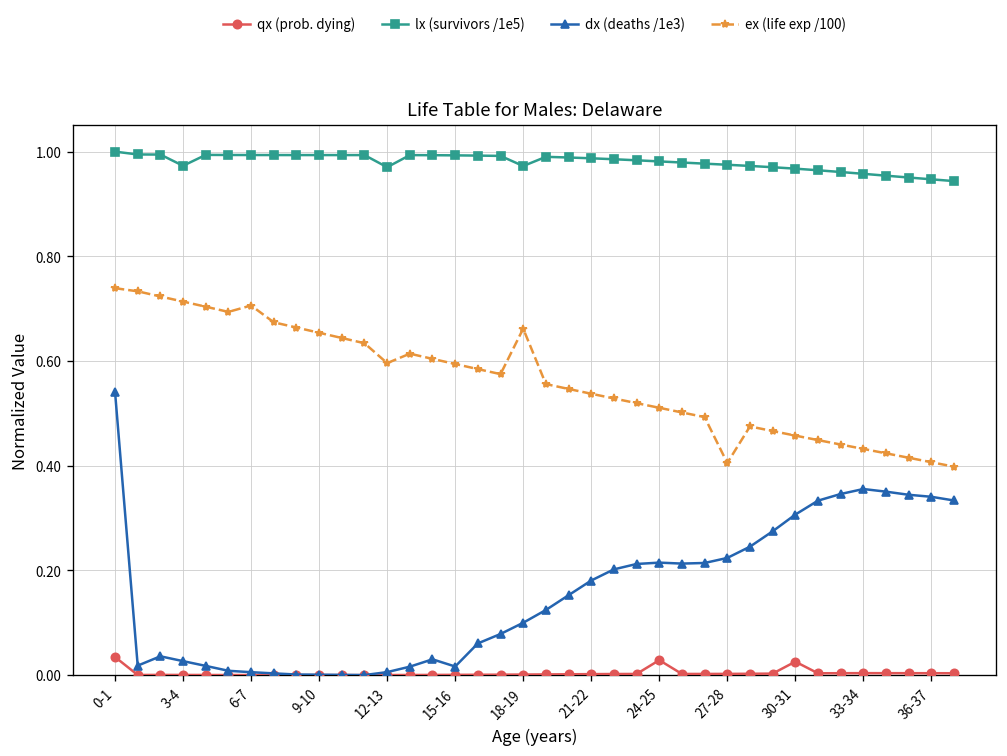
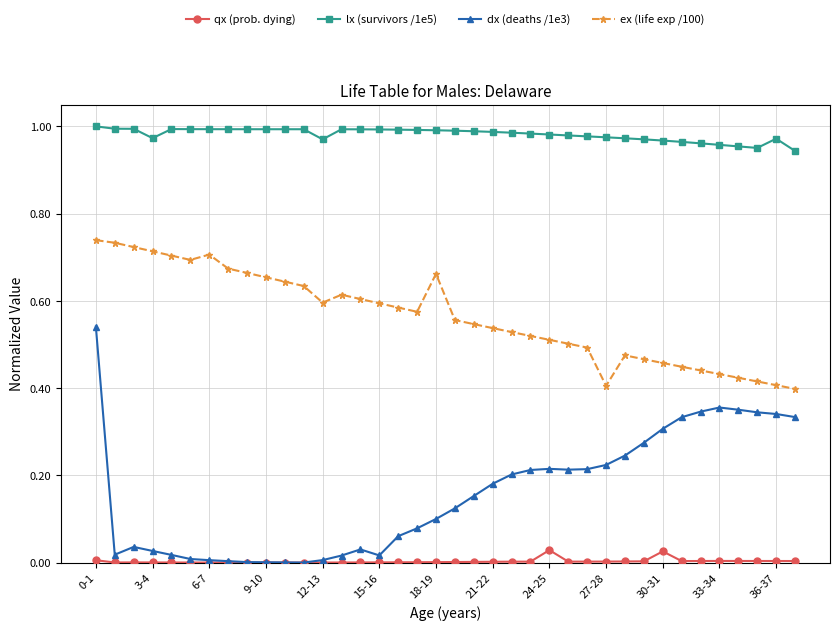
qx (prob. dying), 0-1: 0.03 -> 0.01
lx (survivors /1e5), 18-19: 0.97 -> 0.99
lx (survivors /1e5), 36-37: 0.95 -> 0.97
